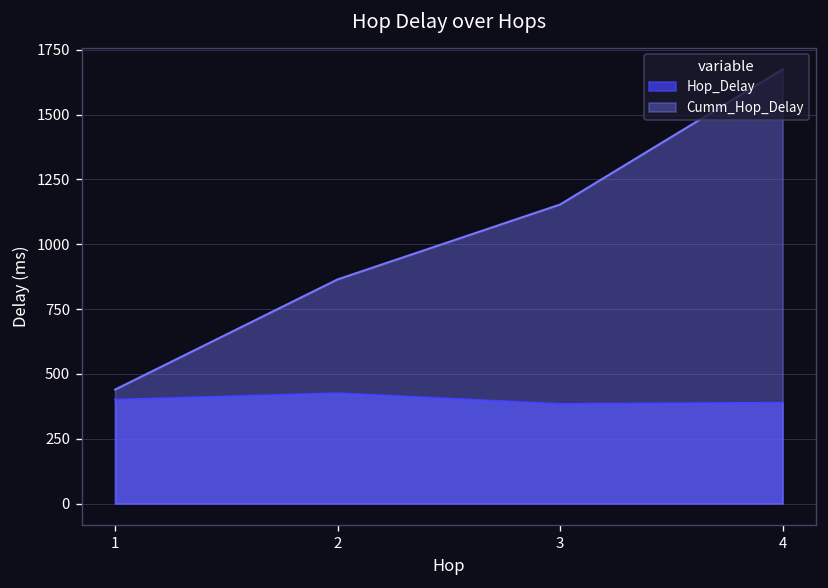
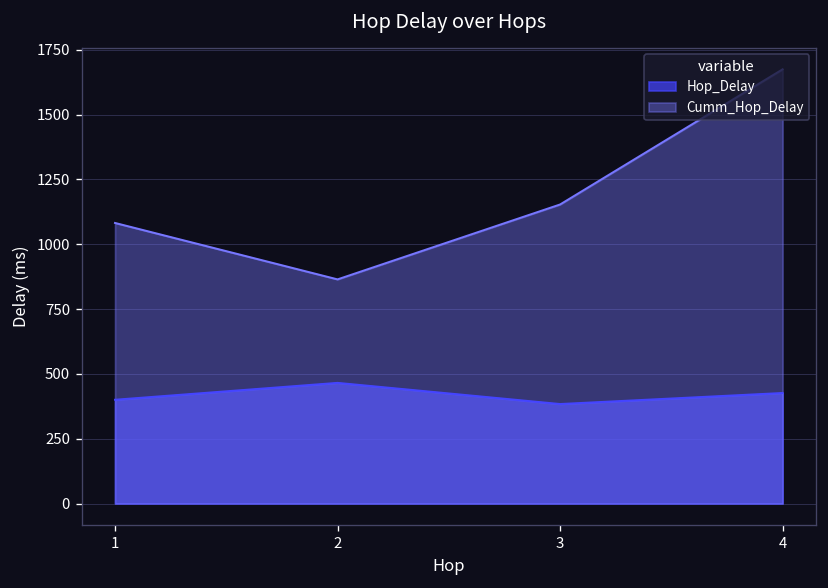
Cumm_Hop_Delay, 1: 440 -> 1080
Hop_Delay, 2: 430 -> 470
Hop_Delay, 4: 390 -> 430
